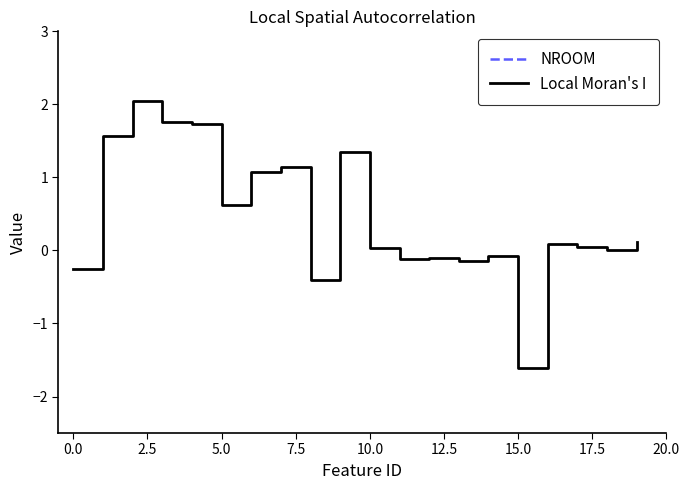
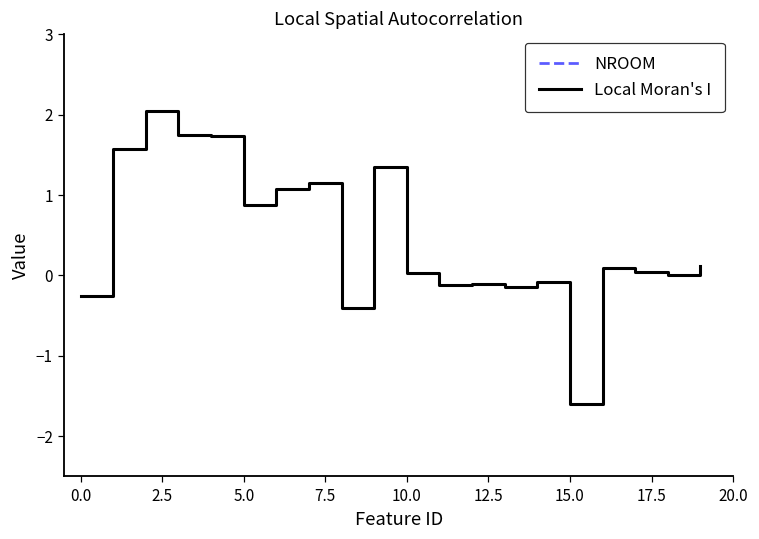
Local Moran's I, 5.0: 0.6 -> 0.9
